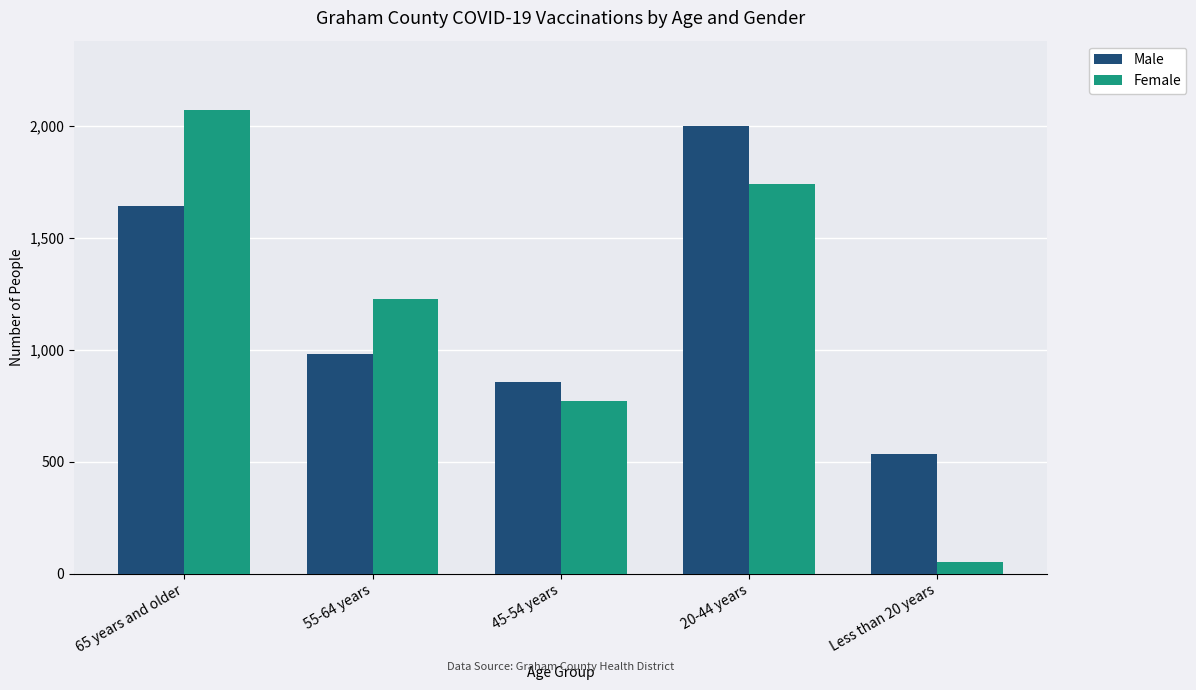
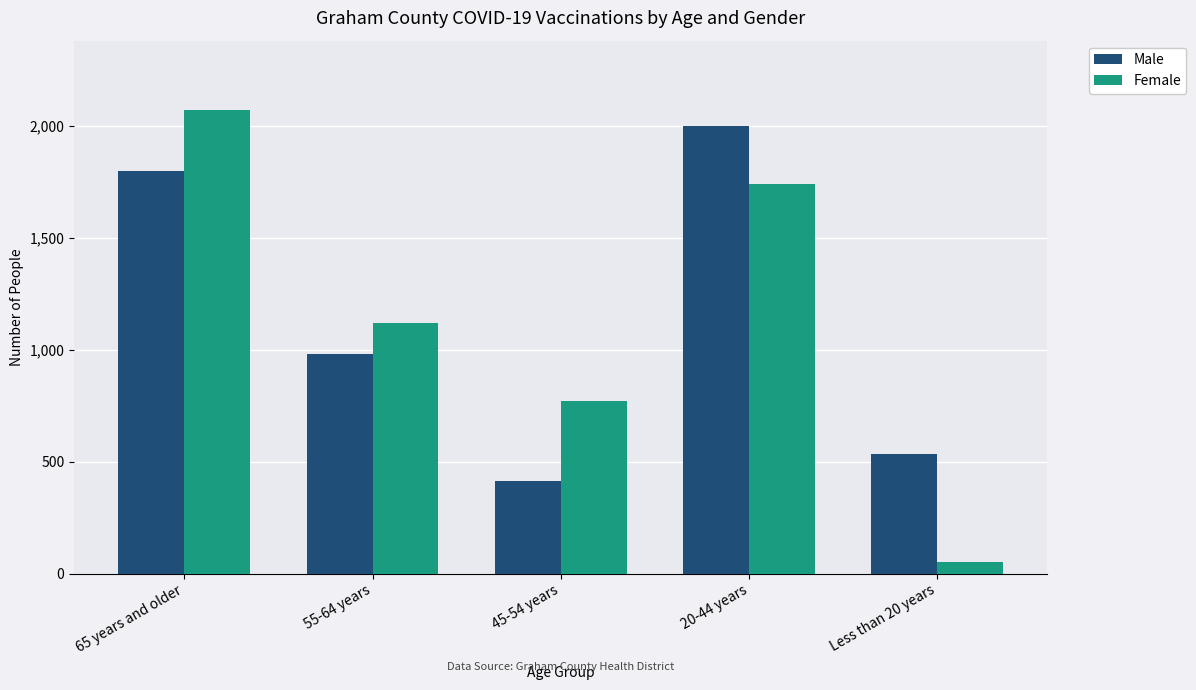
Male, 65 years and older: 1,640 -> 1,800
Female, 55-64 years: 1,230 -> 1,120
Male, 45-54 years: 860 -> 410
